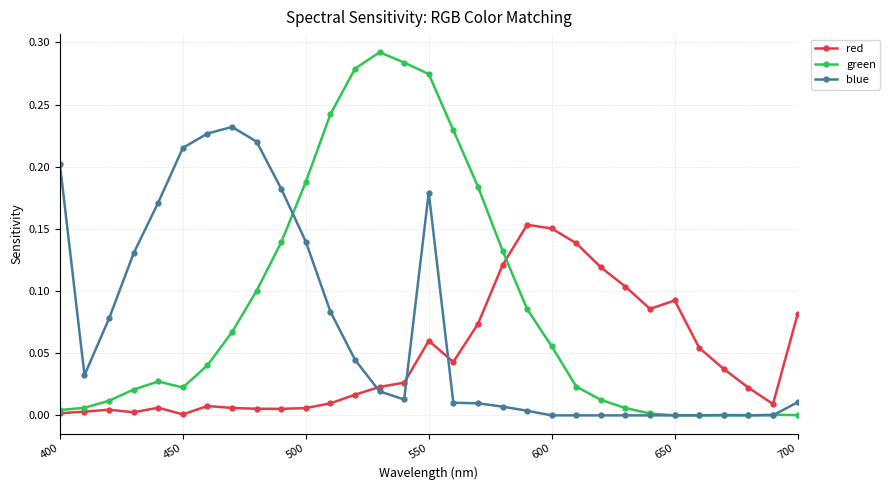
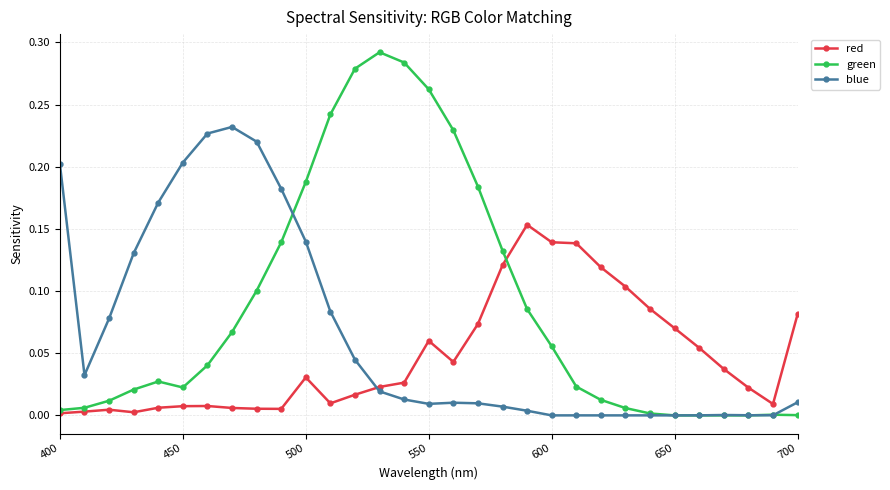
red, 450: 0.001 -> 0.007
blue, 450: 0.215 -> 0.203
red, 500: 0.006 -> 0.031
green, 550: 0.275 -> 0.262
blue, 550: 0.179 -> 0.009
red, 600: 0.150 -> 0.139
red, 650: 0.092 -> 0.070
